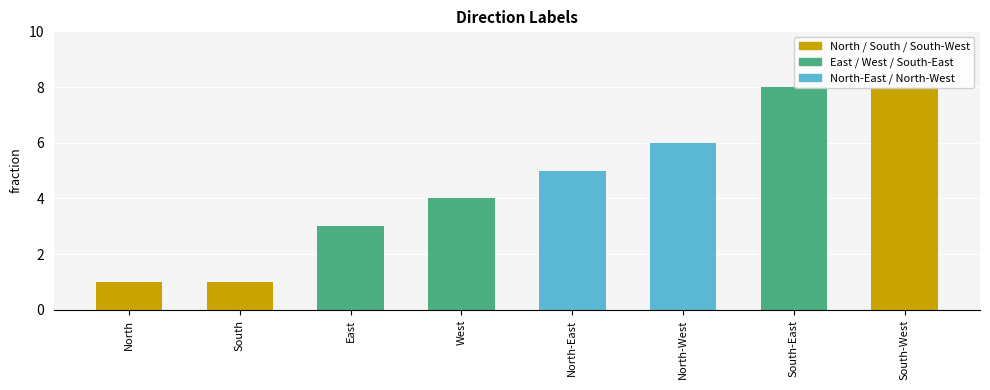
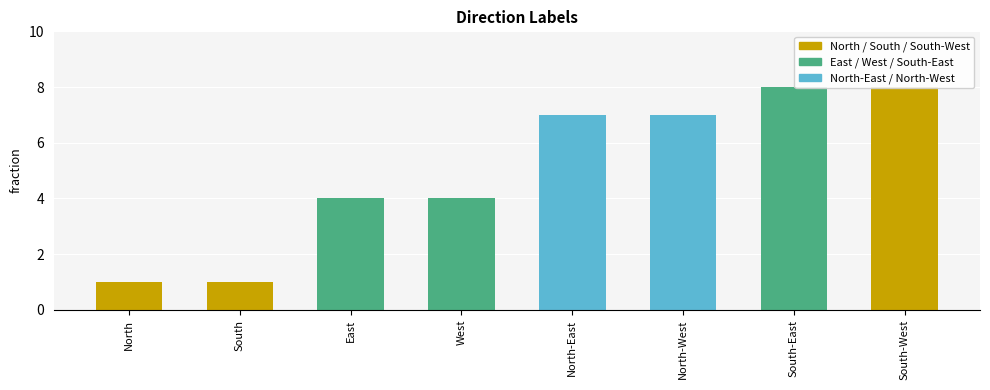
East: 3 -> 4
North-East: 5 -> 7
North-West: 6 -> 7
